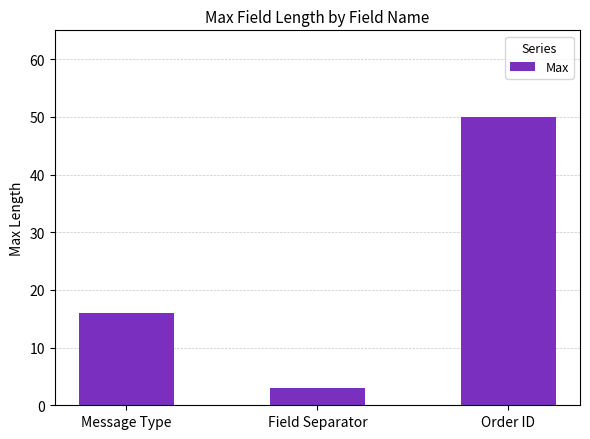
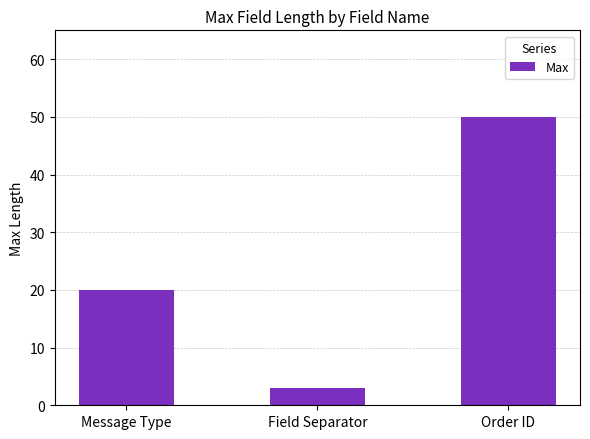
Message Type: 16 -> 20
